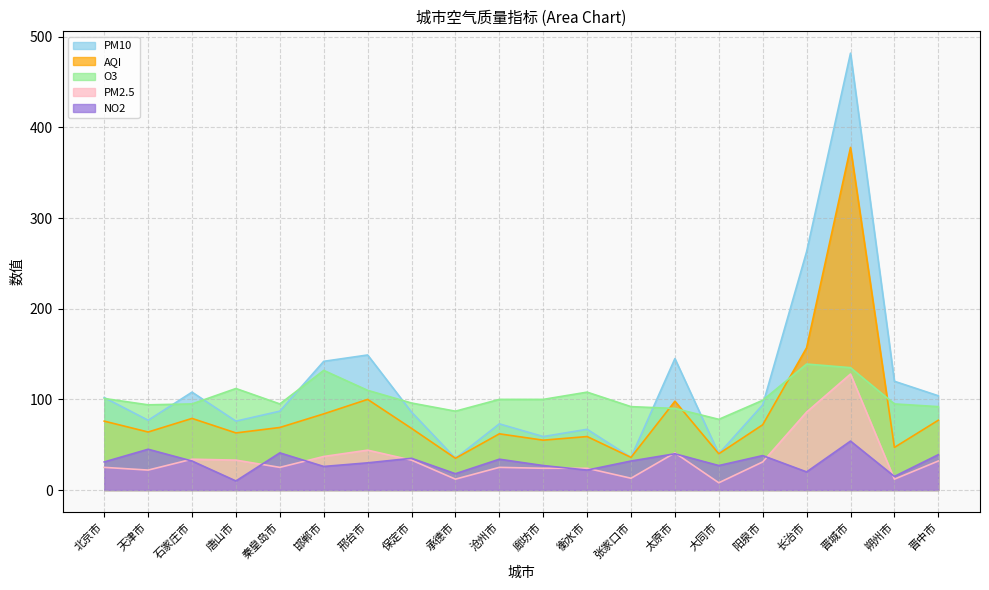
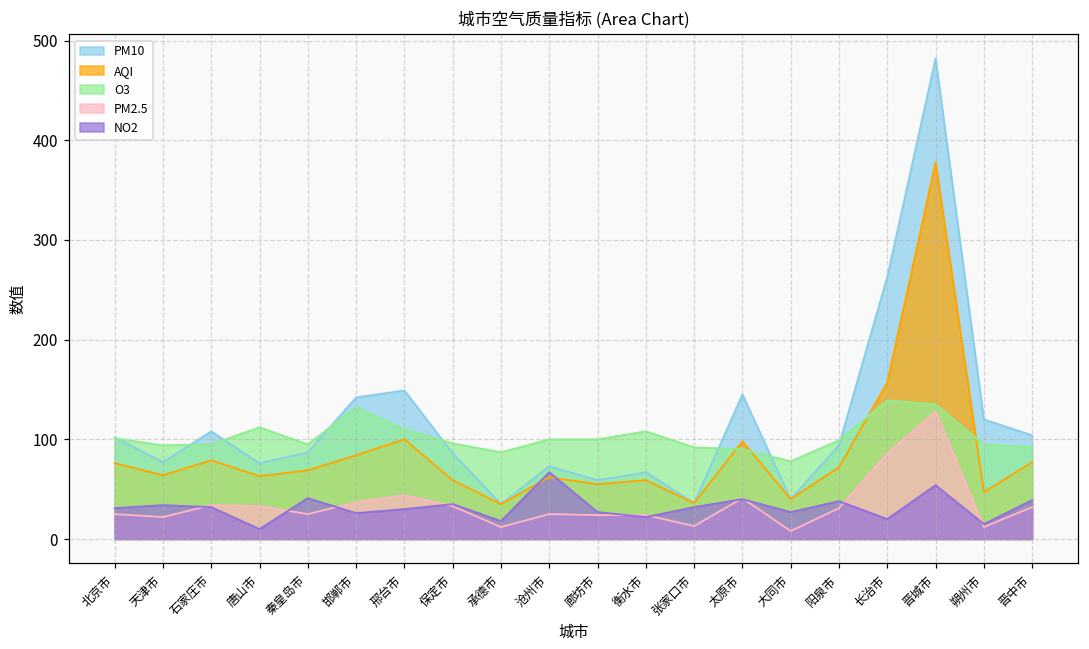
NO2, 天津市: 50 -> 30
AQI, 保定市: 70 -> 60
NO2, 沧州市: 30 -> 70
